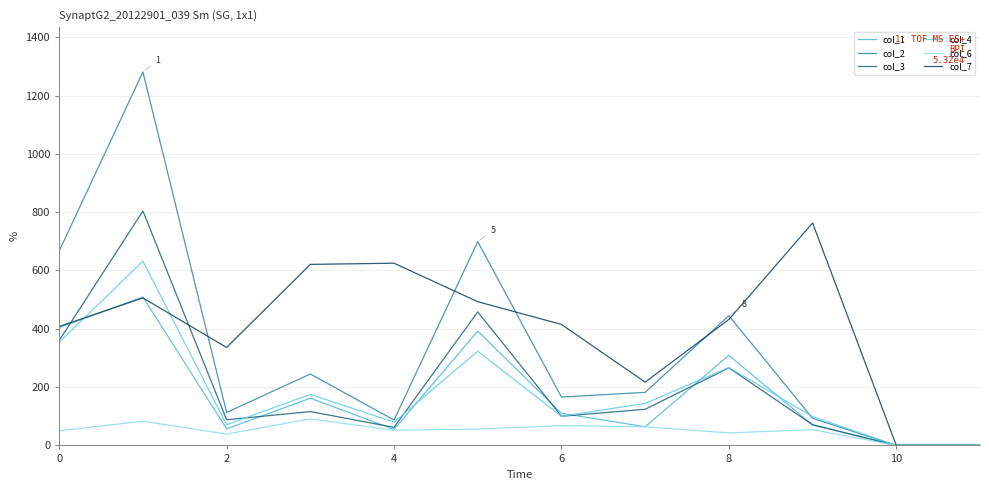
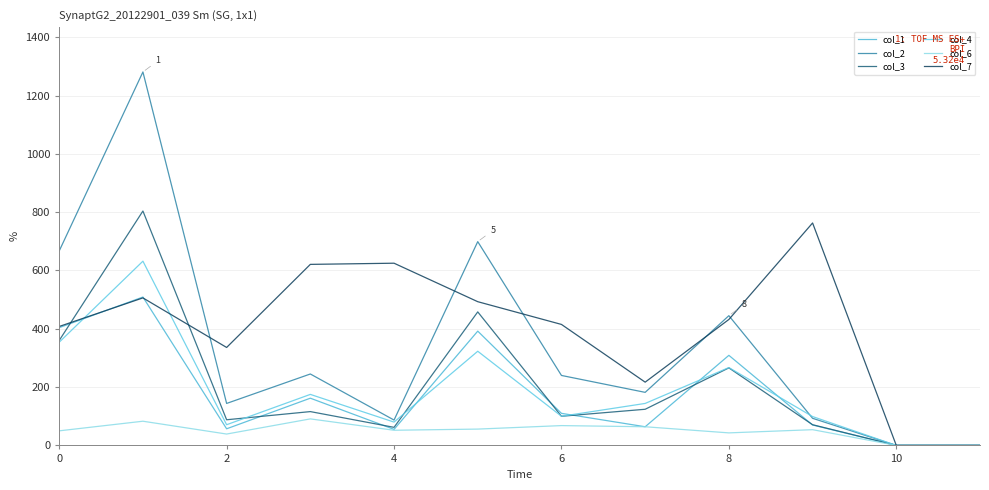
col_2, 2: 110 -> 140
col_2, 6: 170 -> 240
